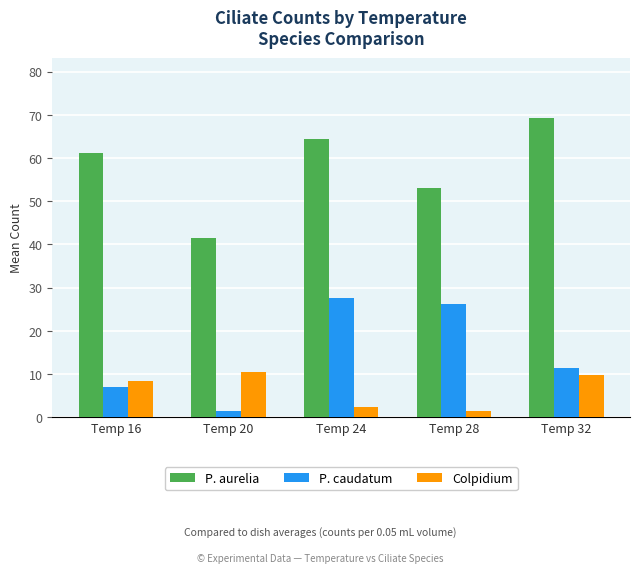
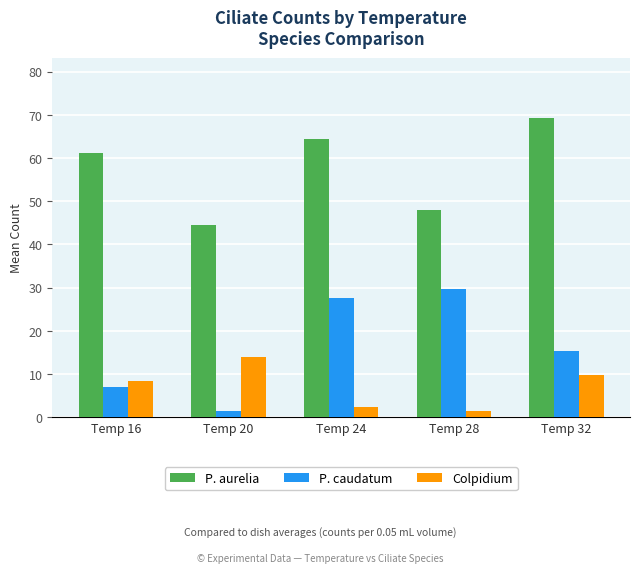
P. aurelia, Temp 20: 42 -> 45
Colpidium, Temp 20: 10 -> 14
P. aurelia, Temp 28: 53 -> 48
P. caudatum, Temp 28: 26 -> 30
P. caudatum, Temp 32: 11 -> 15
